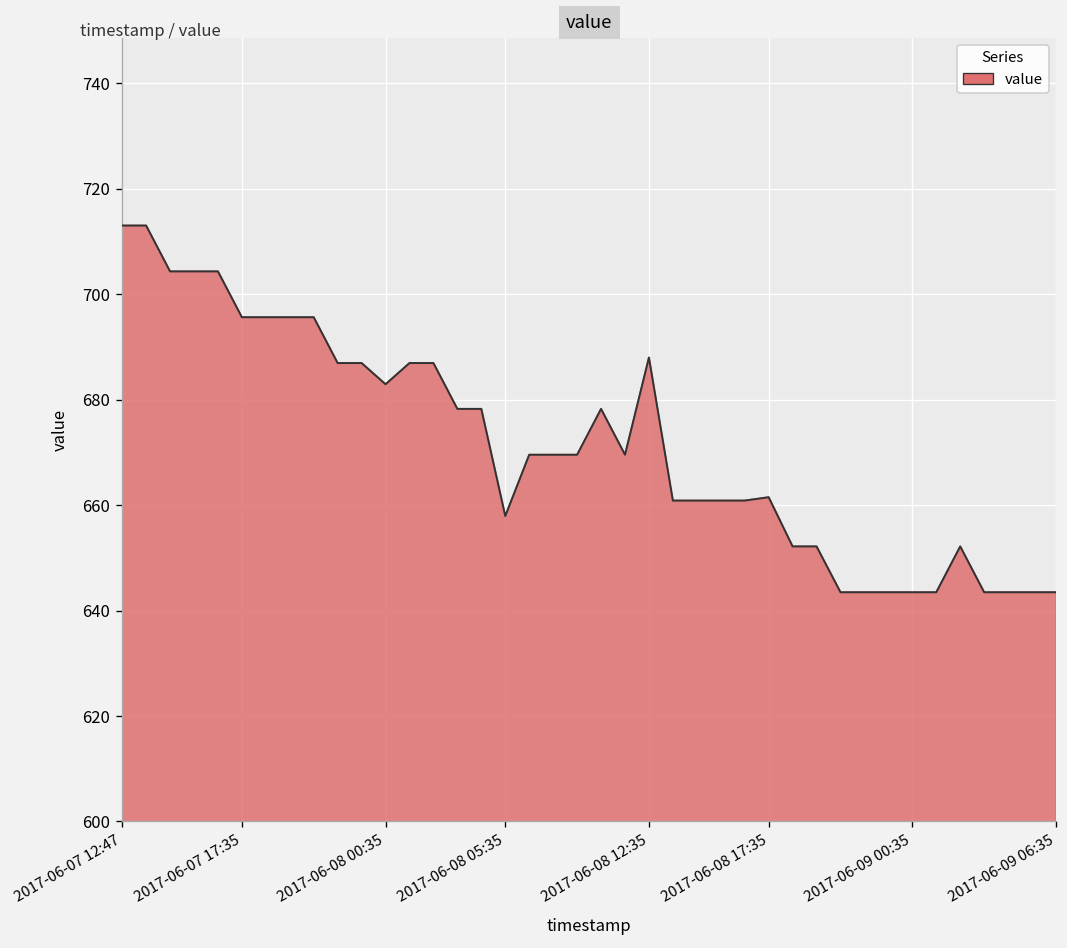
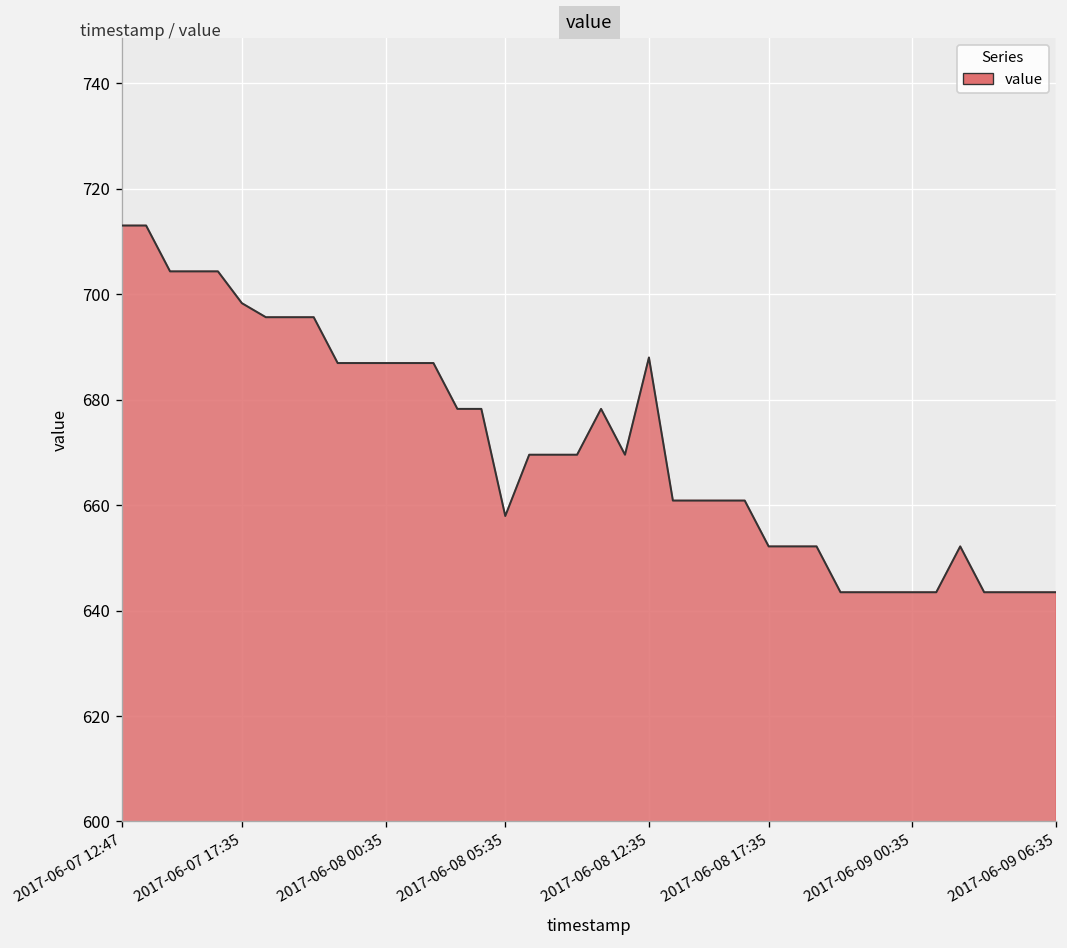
2017-06-07 17:35: 696 -> 698
2017-06-08 00:35: 683 -> 687
2017-06-08 17:35: 662 -> 652
